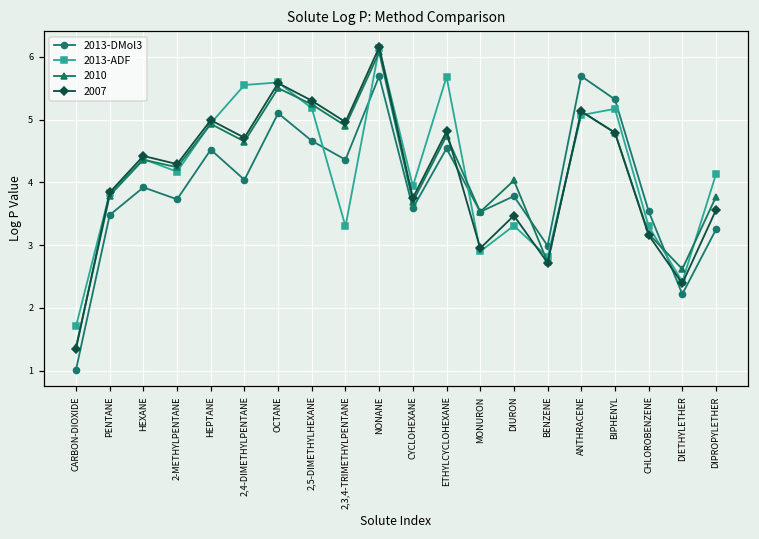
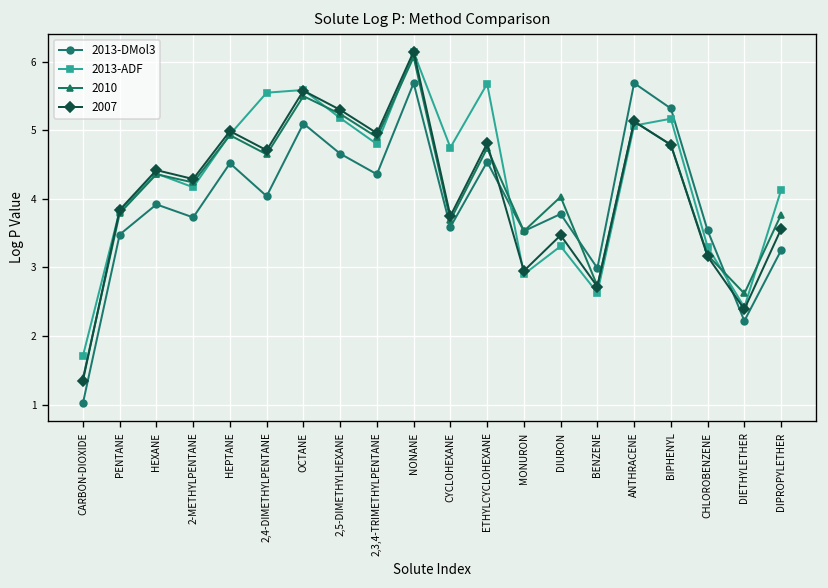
2013-ADF, 2,3,4-TRIMETHYLPENTANE: 3.3 -> 4.8
2013-ADF, CYCLOHEXANE: 3.9 -> 4.8
2013-ADF, BENZENE: 2.8 -> 2.6
